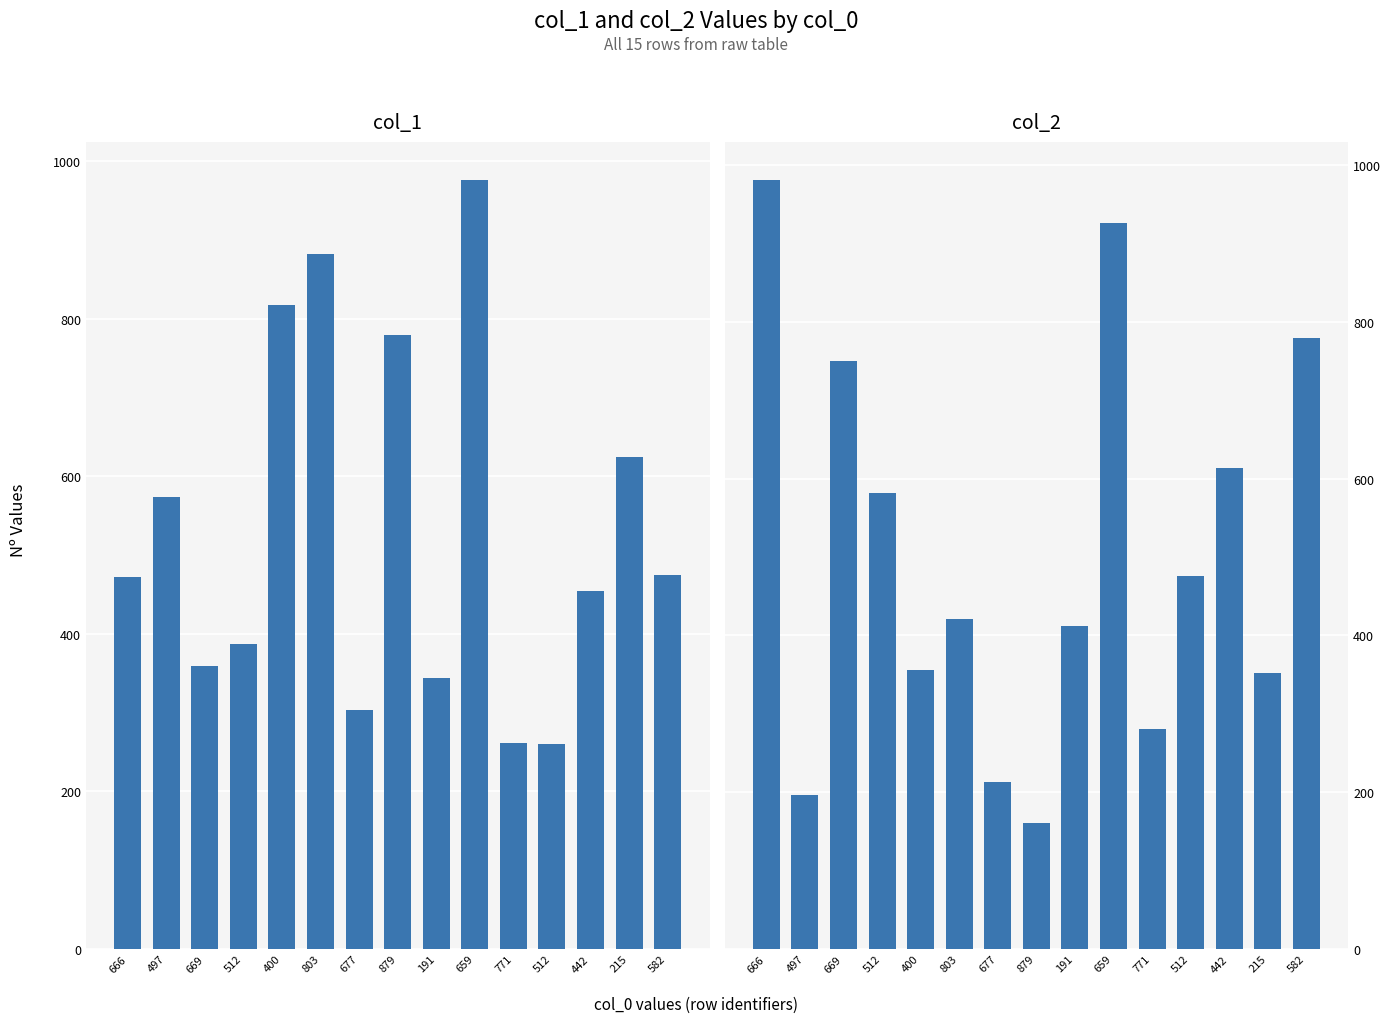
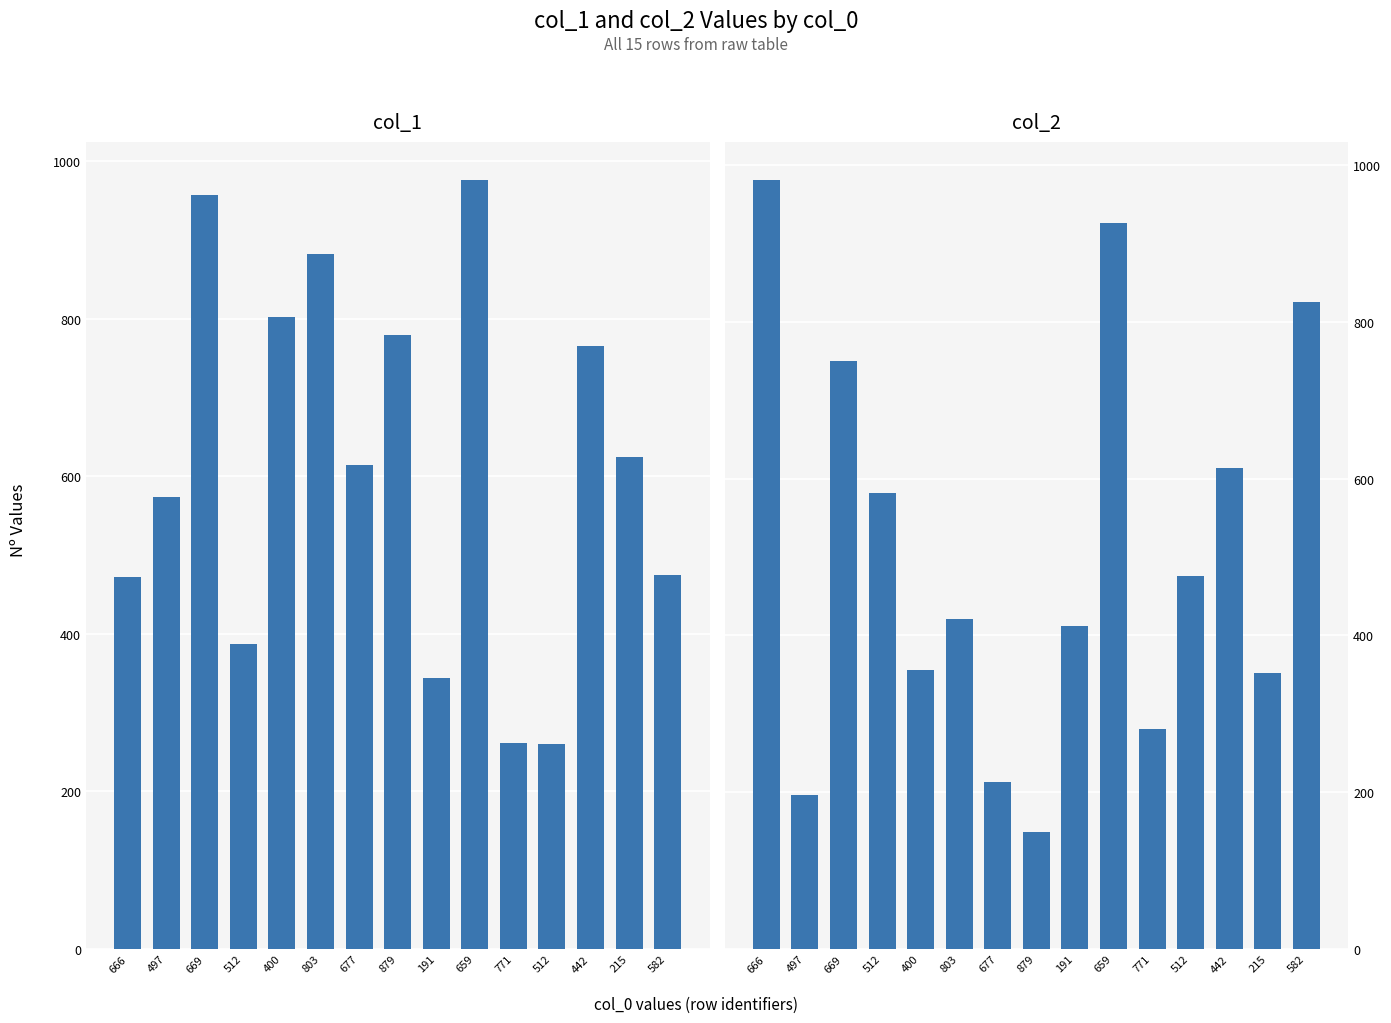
col_1, 669: 360 -> 960
col_1, 400: 820 -> 800
col_1, 677: 300 -> 610
col_1, 442: 460 -> 770
col_2, 879: 160 -> 150
col_2, 582: 780 -> 830
